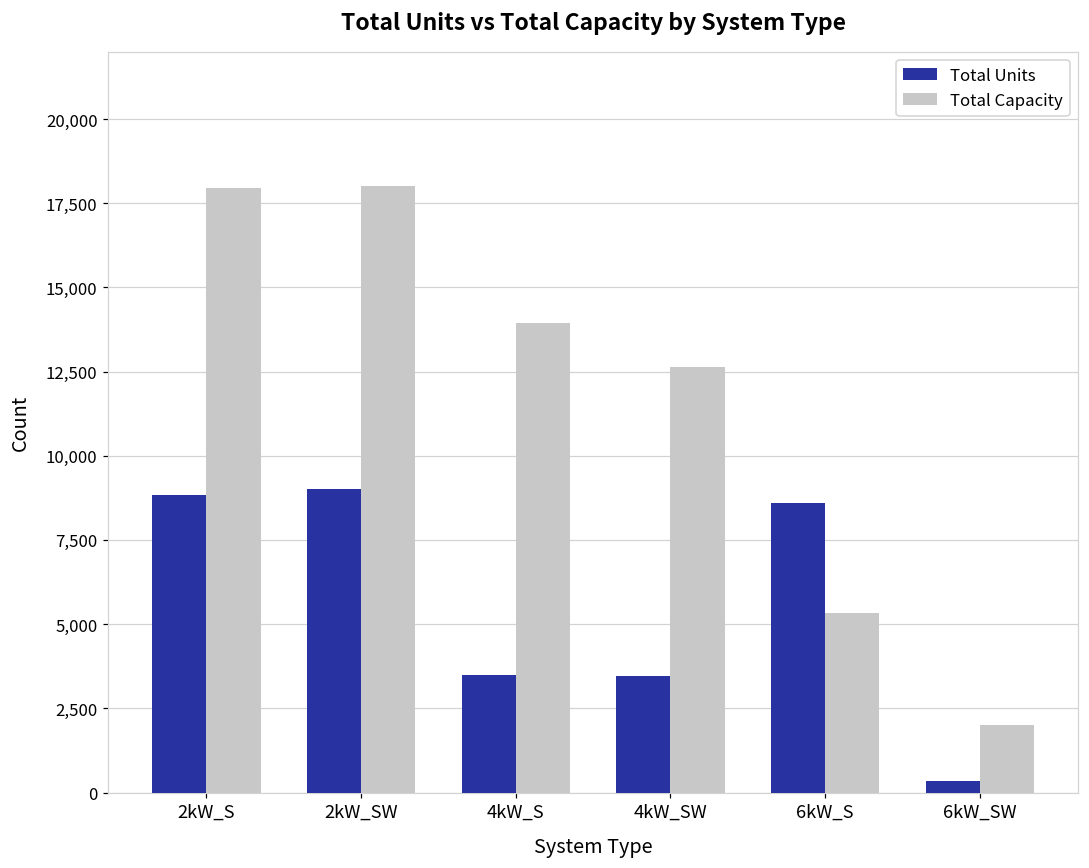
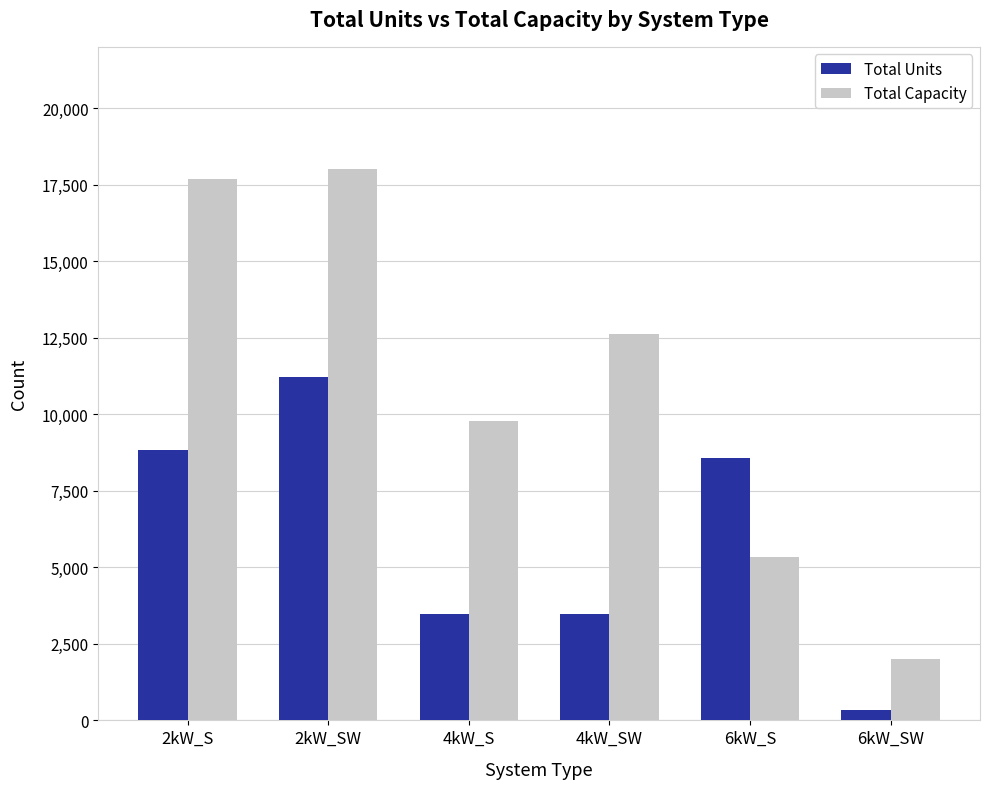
Total Capacity, 2kW_S: 17,900 -> 17,700
Total Units, 2kW_SW: 9,000 -> 11,200
Total Capacity, 4kW_S: 13,900 -> 9,800
